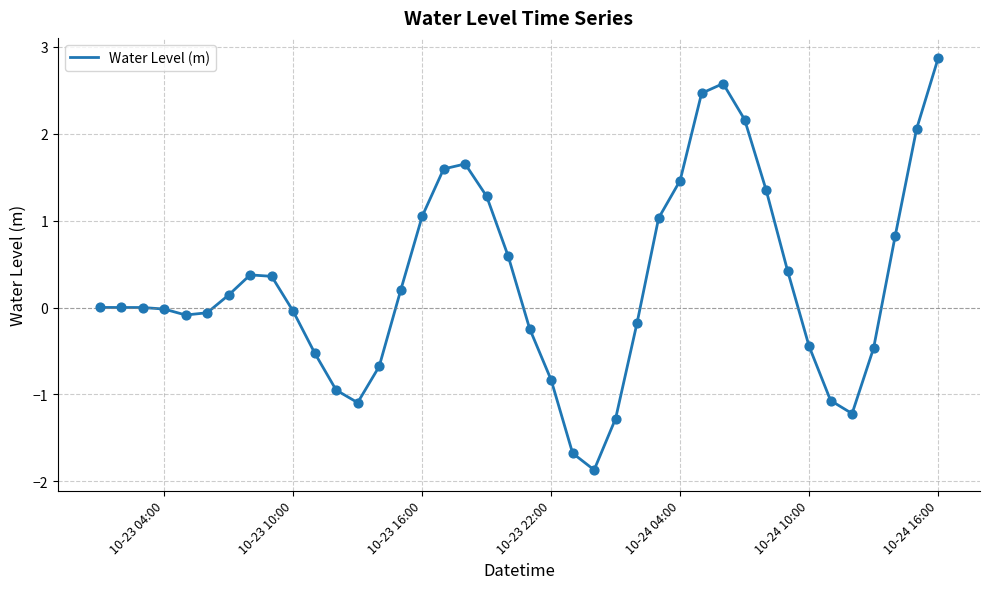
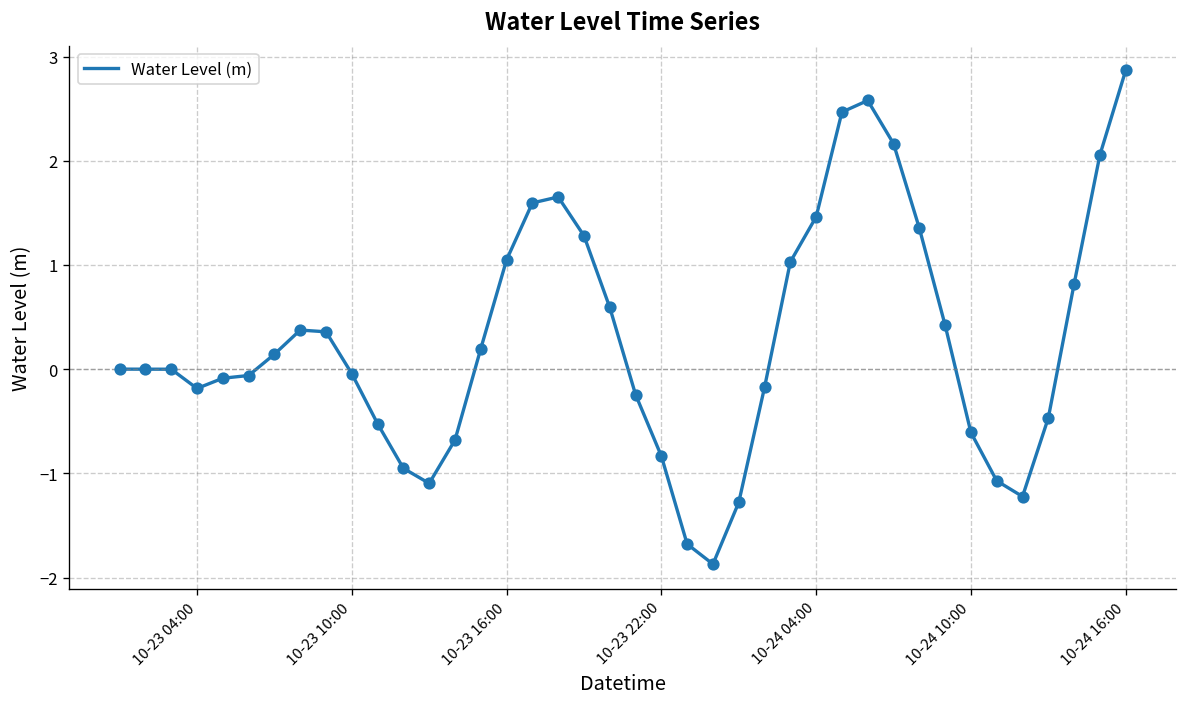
10-23 04:00: 0.0 -> -0.2
10-24 10:00: -0.4 -> -0.6
